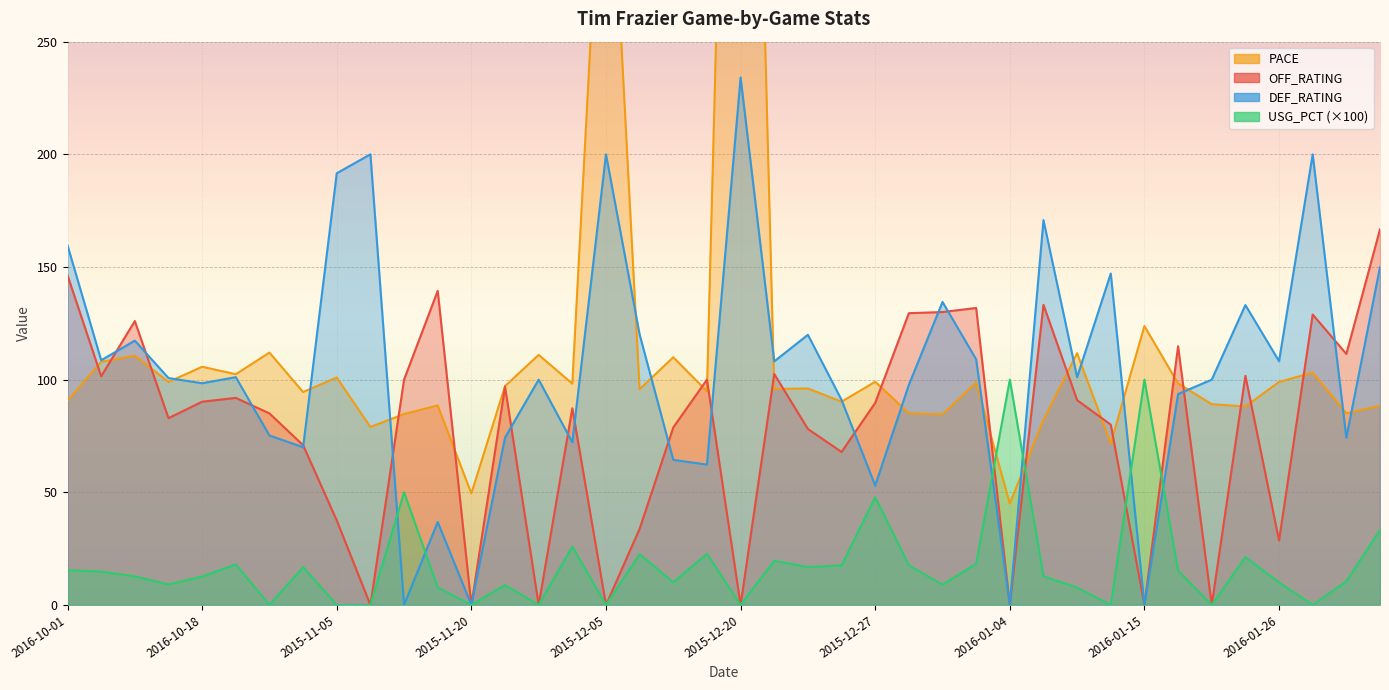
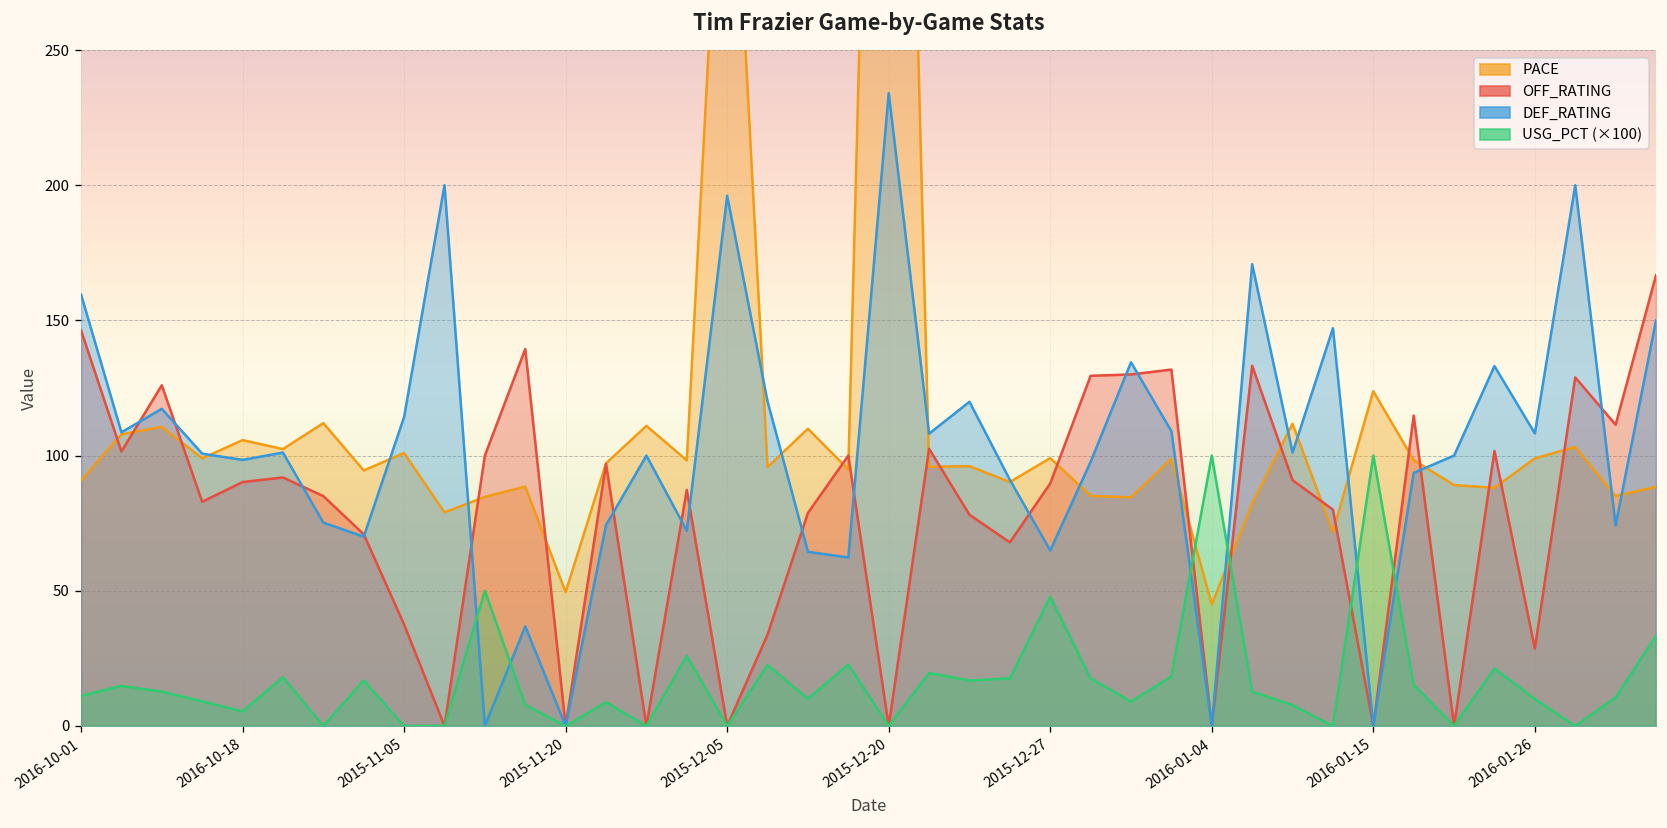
USG_PCT (×100), 2016-10-01: 15 -> 11
USG_PCT (×100), 2016-10-18: 13 -> 5
DEF_RATING, 2015-11-05: 192 -> 114
DEF_RATING, 2015-12-05: 200 -> 196
DEF_RATING, 2015-12-27: 53 -> 65
